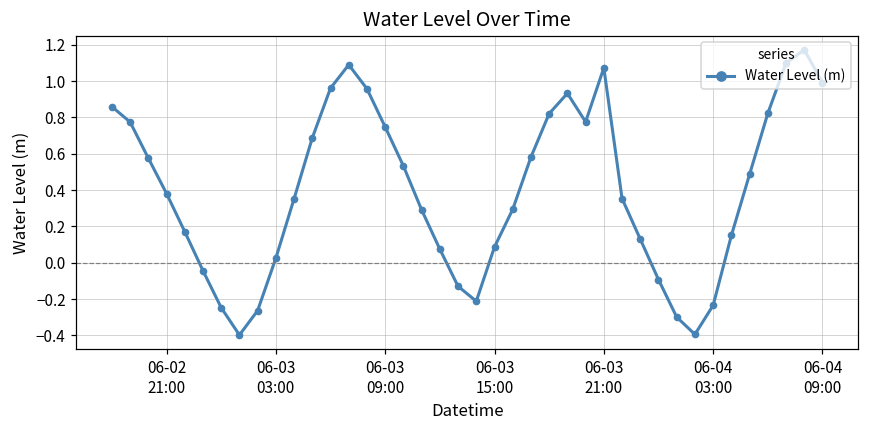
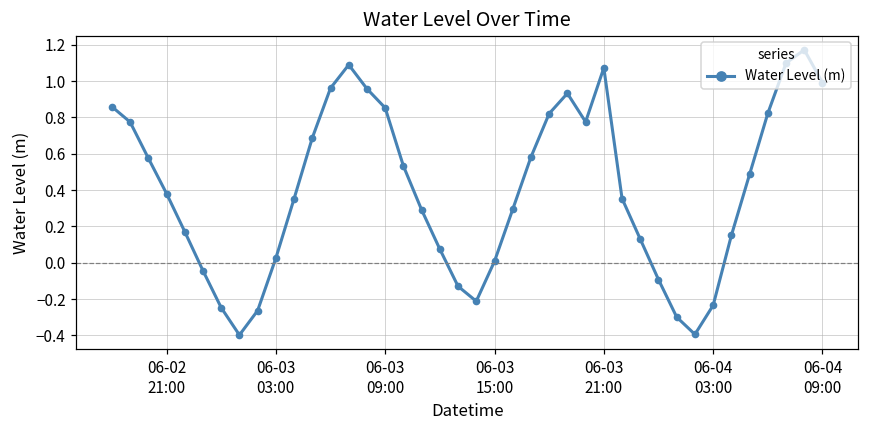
06-03 09:00: 0.75 -> 0.85
06-03 15:00: 0.09 -> 0.01
